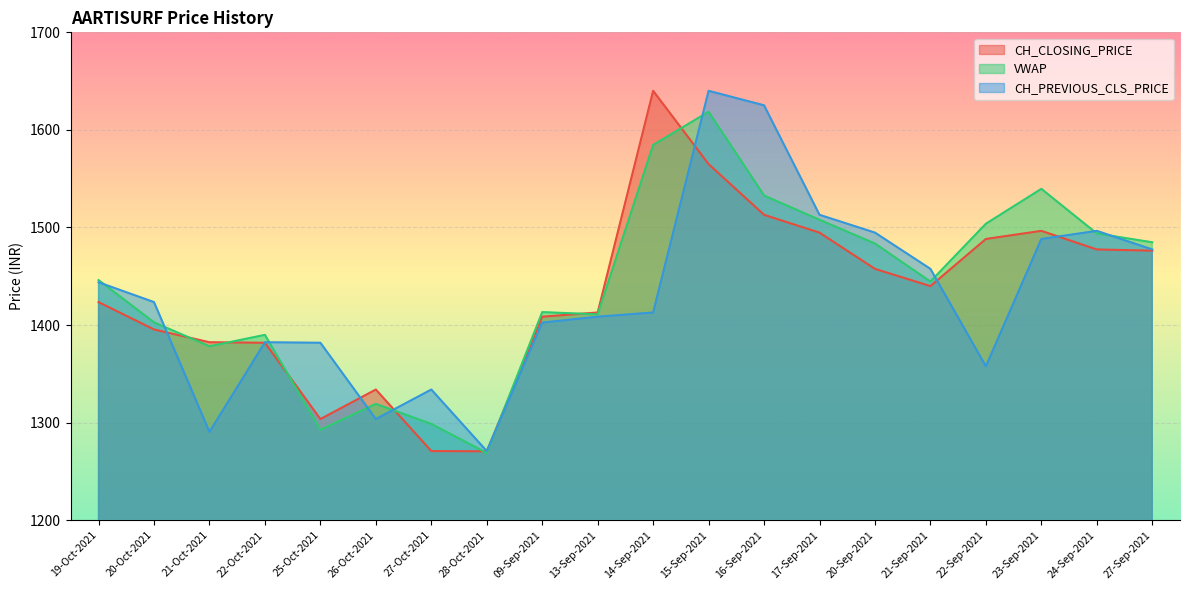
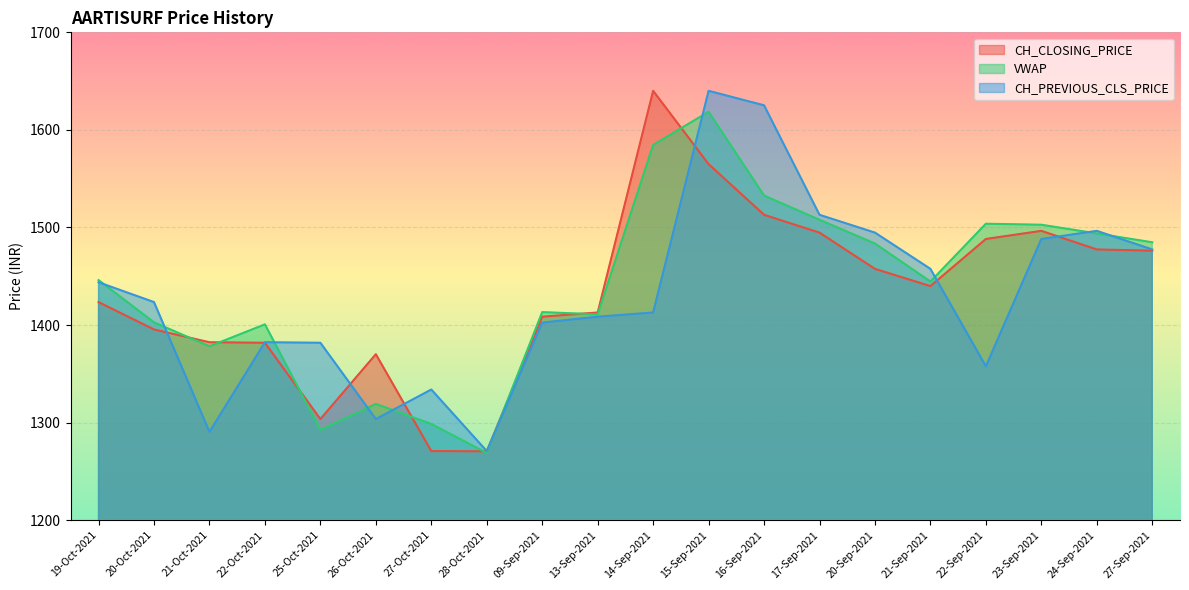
VWAP, 22-Oct-2021: 1390 -> 1400
CH_CLOSING_PRICE, 26-Oct-2021: 1330 -> 1370
VWAP, 23-Sep-2021: 1540 -> 1500
